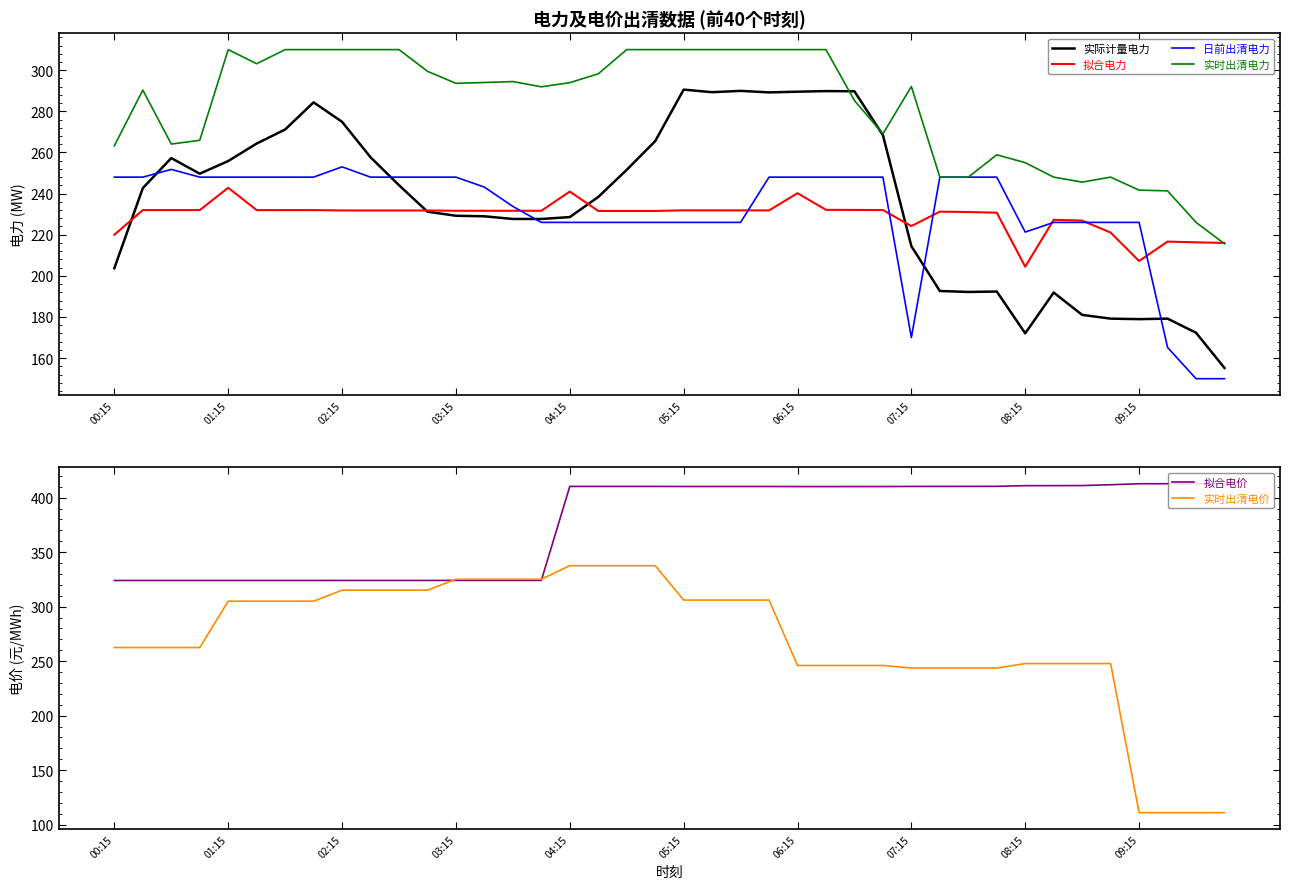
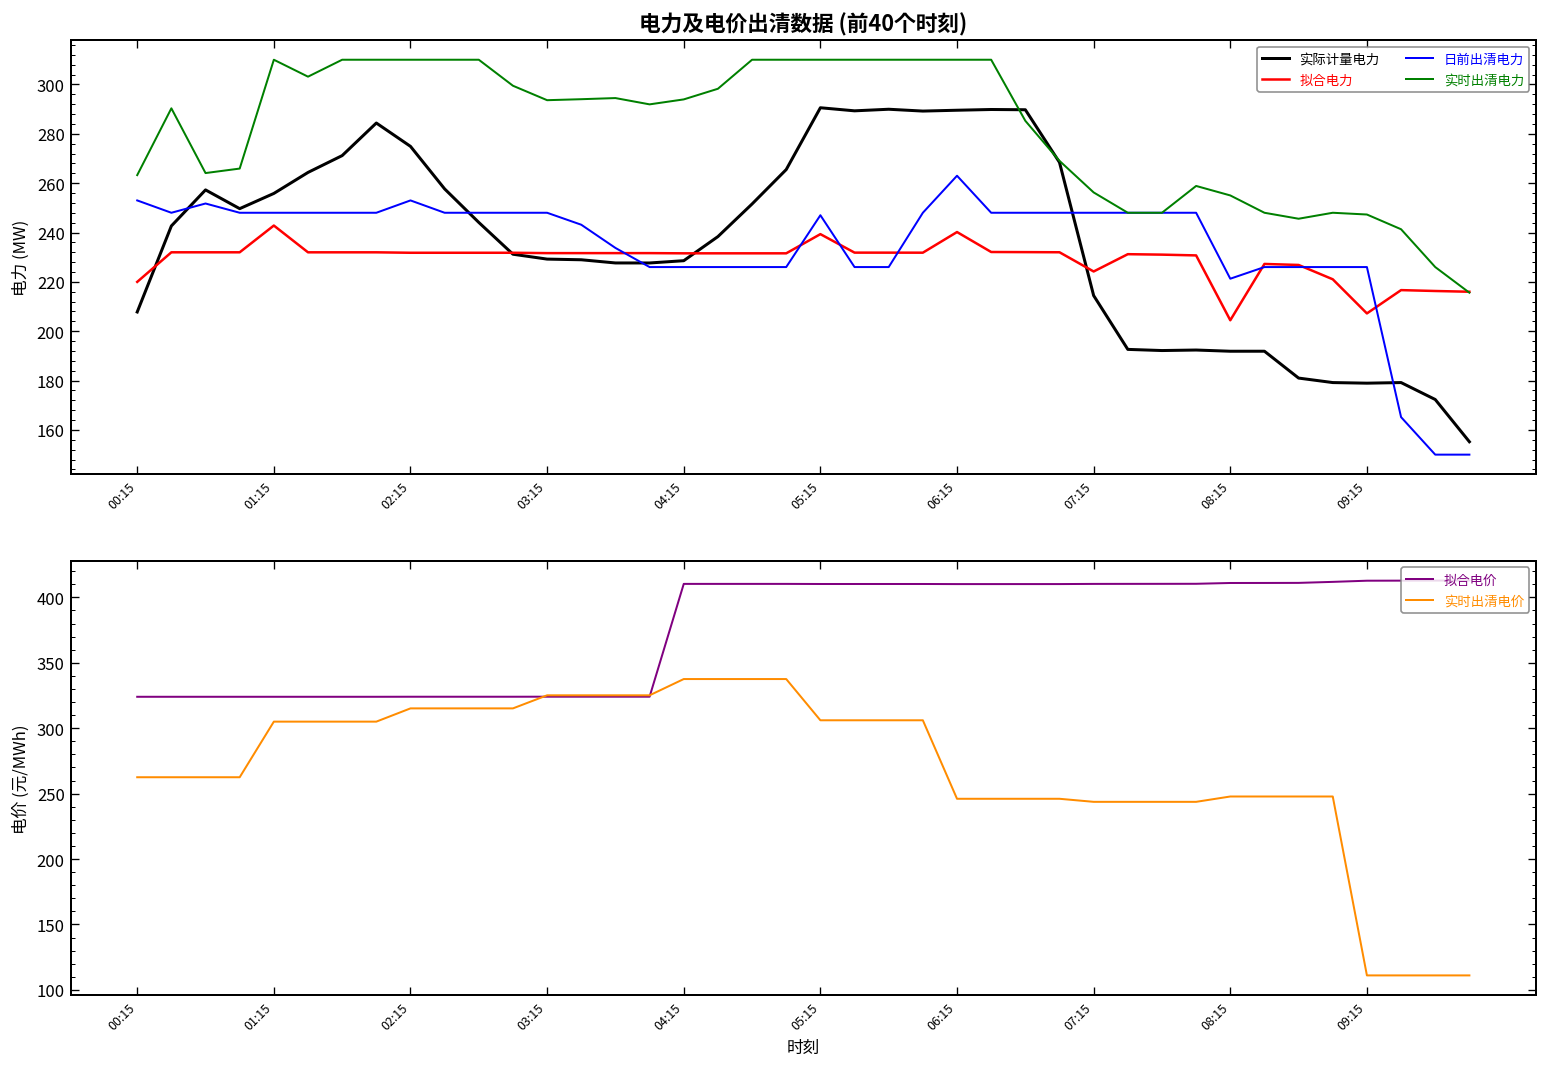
电力及电价出清数据 (前40个时刻), 实际计量电力, 00:15: 204 -> 208
电力及电价出清数据 (前40个时刻), 日前出清电力, 00:15: 248 -> 253
电力及电价出清数据 (前40个时刻), 拟合电力, 04:15: 241 -> 232
电力及电价出清数据 (前40个时刻), 拟合电力, 05:15: 232 -> 239
电力及电价出清数据 (前40个时刻), 日前出清电力, 05:15: 226 -> 247
电力及电价出清数据 (前40个时刻), 日前出清电力, 06:15: 248 -> 263
电力及电价出清数据 (前40个时刻), 日前出清电力, 07:15: 170 -> 248
电力及电价出清数据 (前40个时刻), 实时出清电力, 07:15: 292 -> 256
电力及电价出清数据 (前40个时刻), 实际计量电力, 08:15: 172 -> 192
电力及电价出清数据 (前40个时刻), 实时出清电力, 09:15: 242 -> 247
